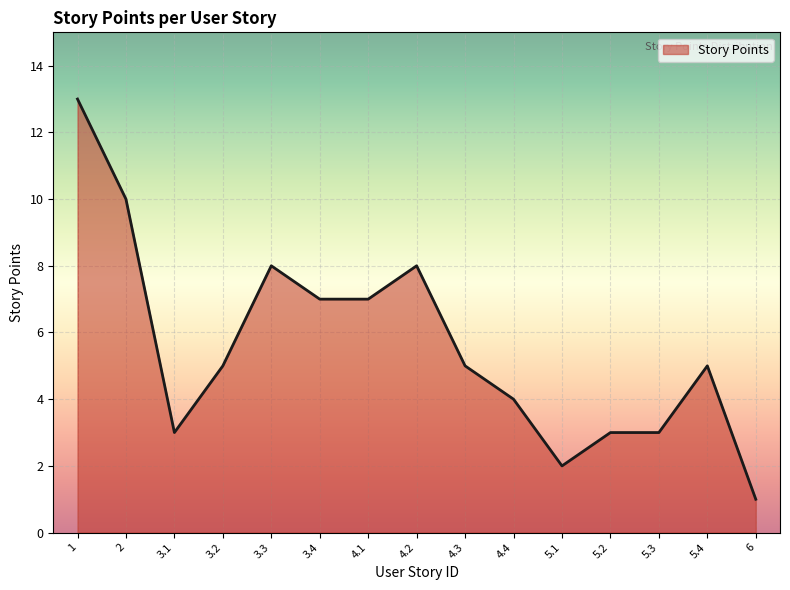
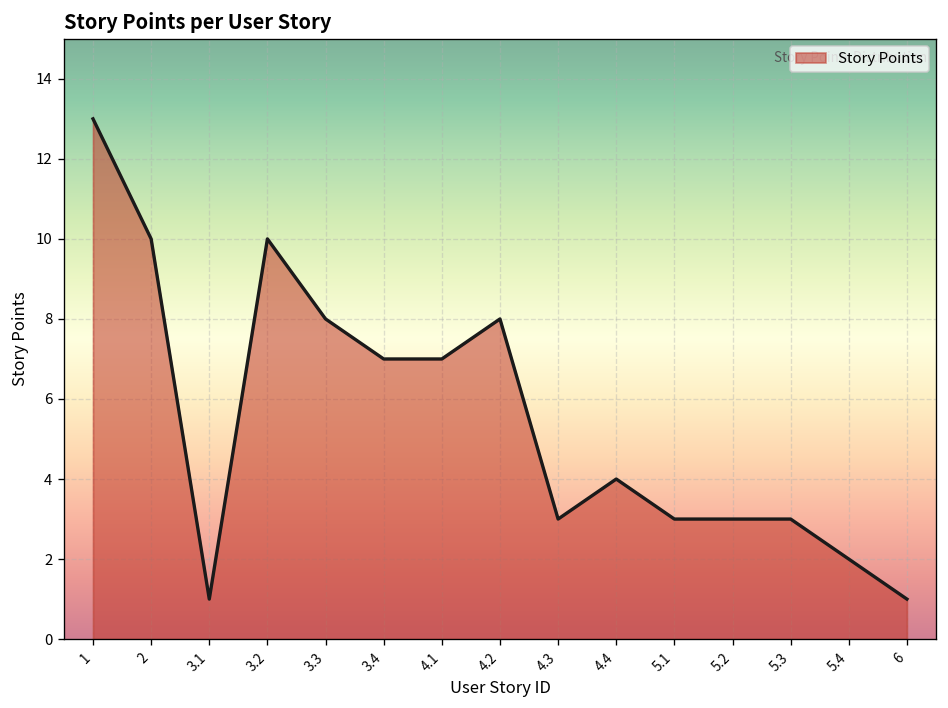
3.1: 3 -> 1
3.2: 5 -> 10
4.3: 5 -> 3
5.1: 2 -> 3
5.4: 5 -> 2
